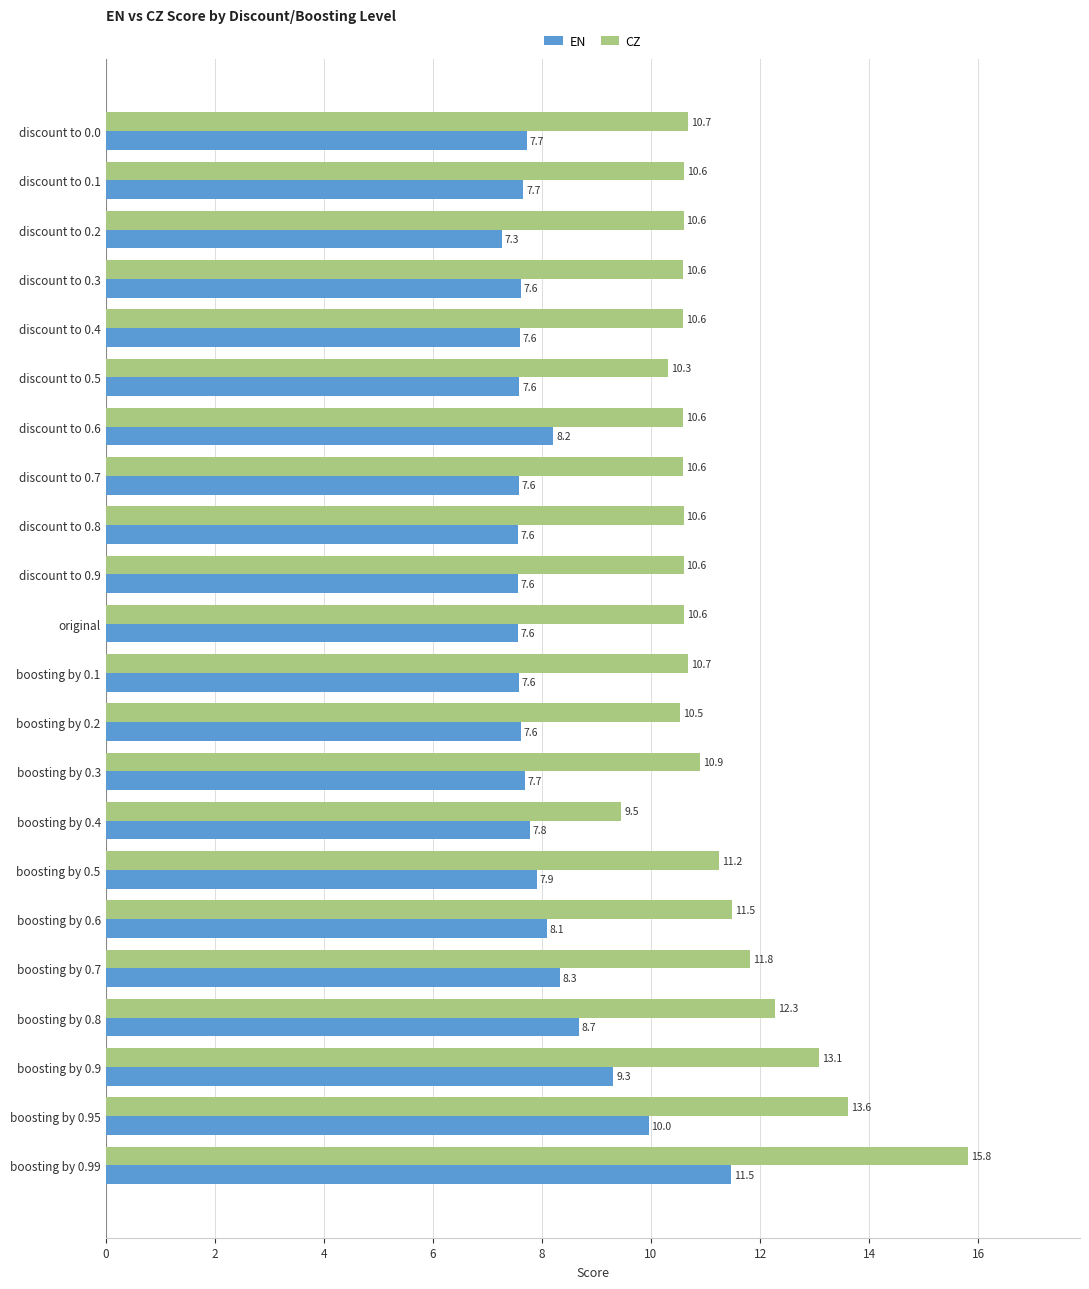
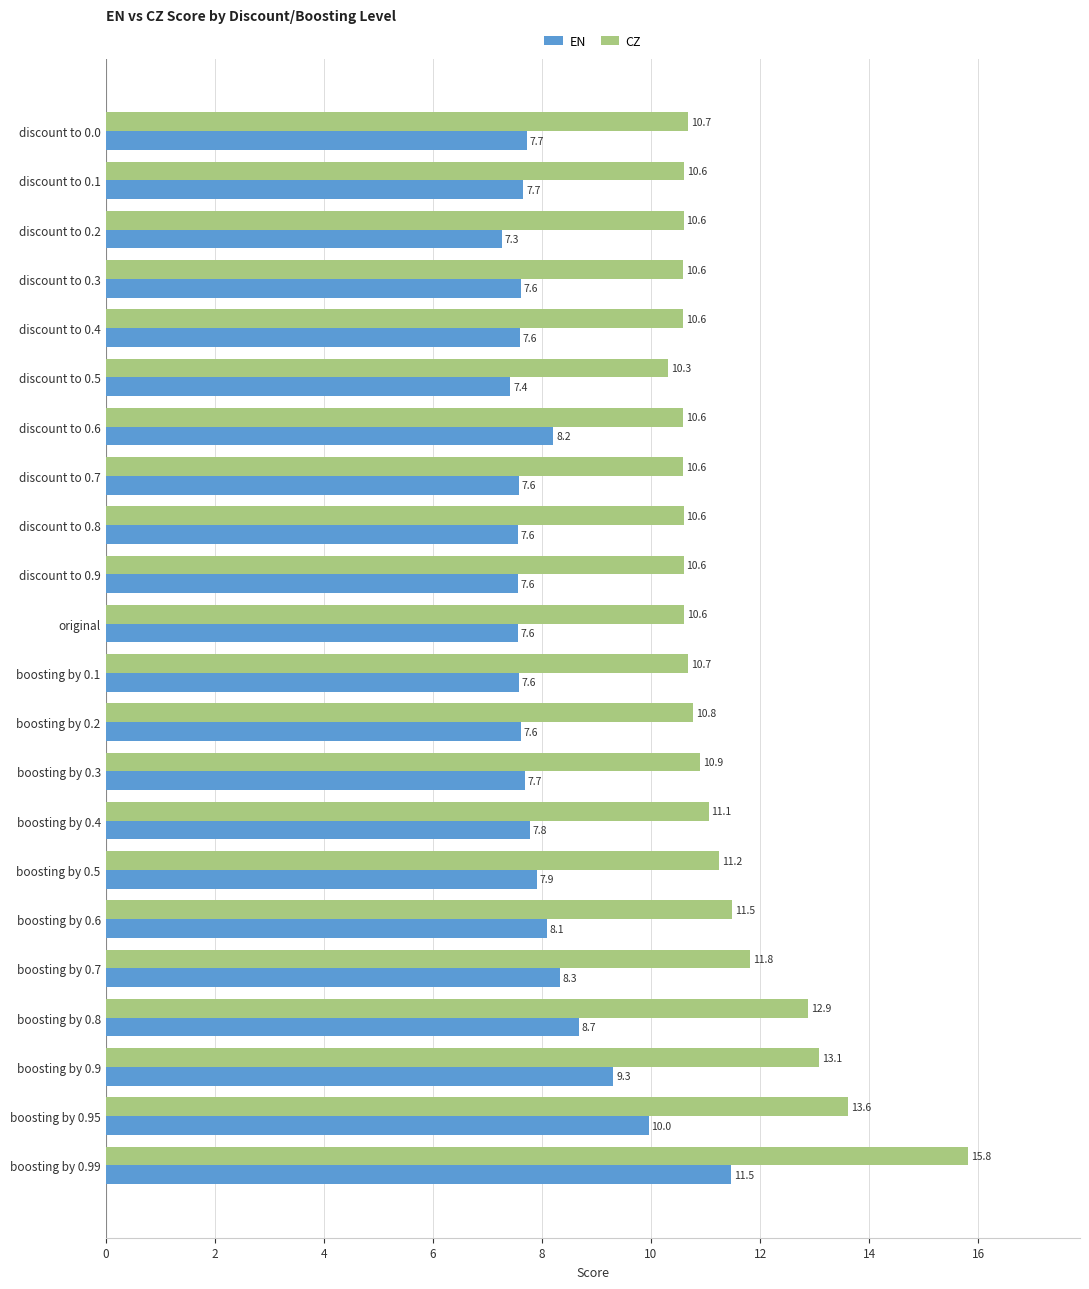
EN, discount to 0.5: 7.6 -> 7.4
CZ, boosting by 0.2: 10.5 -> 10.8
CZ, boosting by 0.4: 9.5 -> 11.1
CZ, boosting by 0.8: 12.3 -> 12.9
